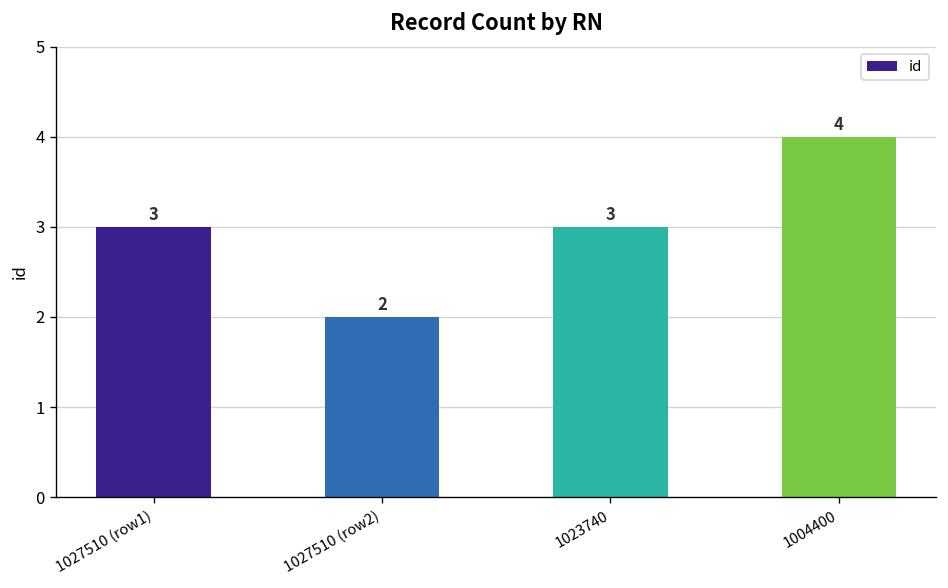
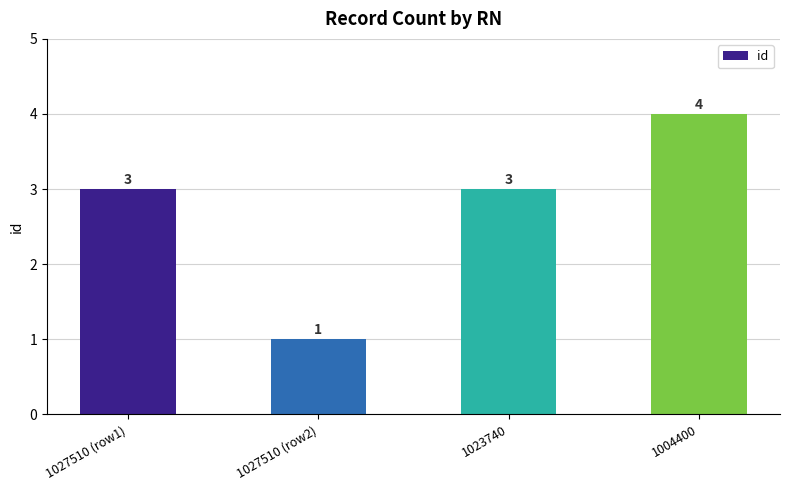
1027510 (row2): 2 -> 1
